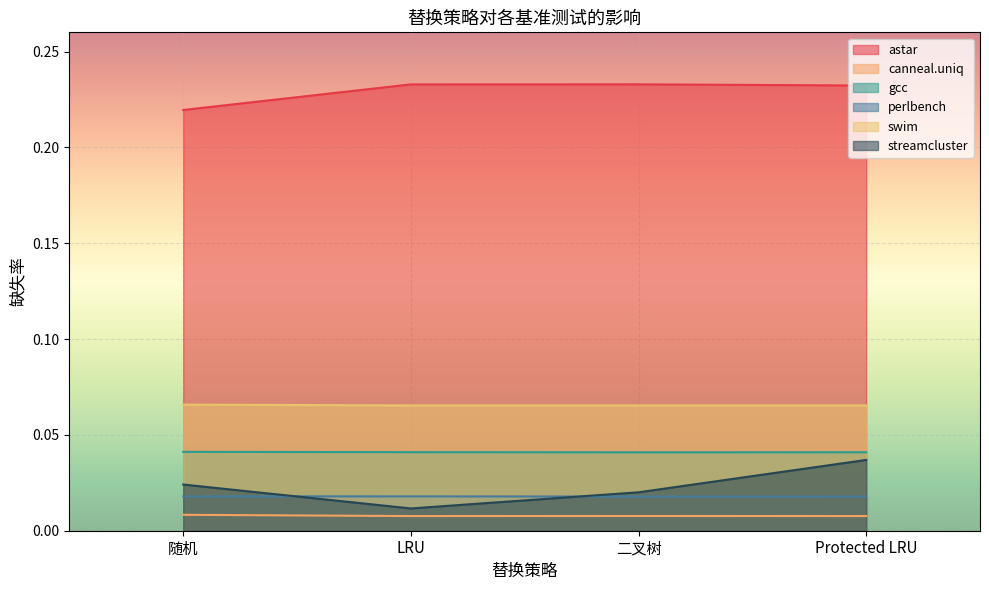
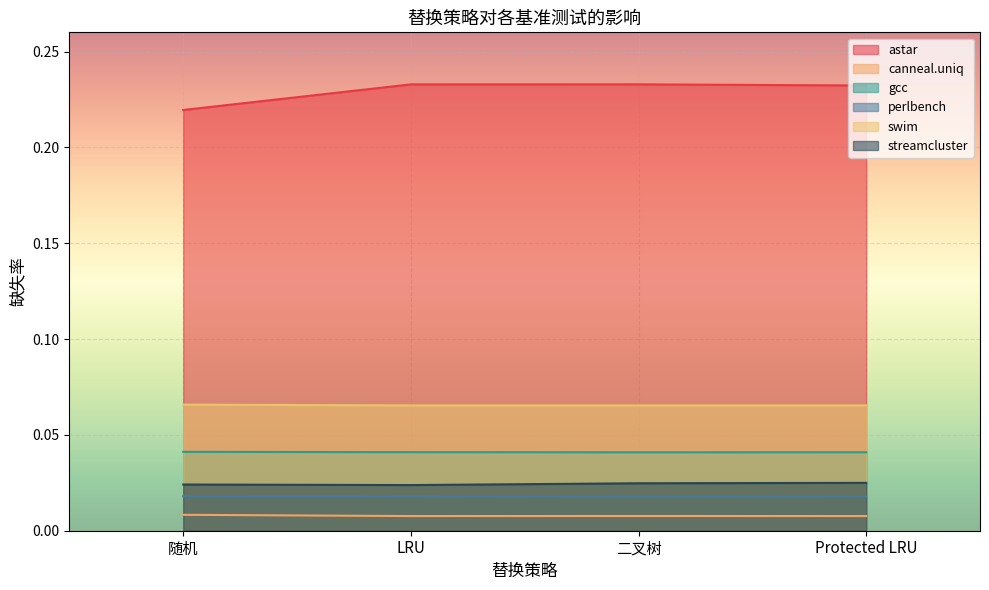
streamcluster, LRU: 0.012 -> 0.024
streamcluster, 二叉树: 0.020 -> 0.025
streamcluster, Protected LRU: 0.037 -> 0.025
